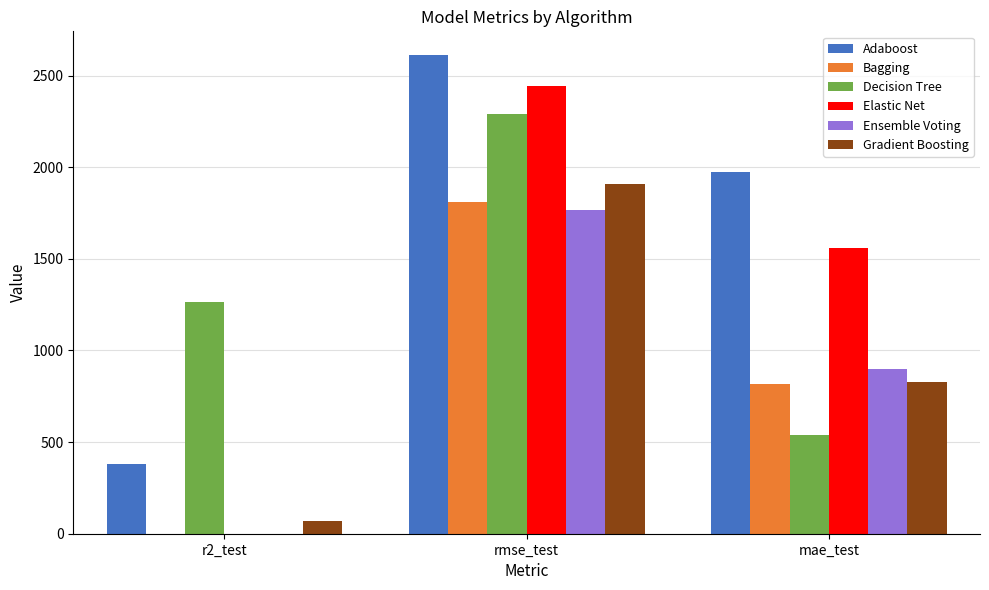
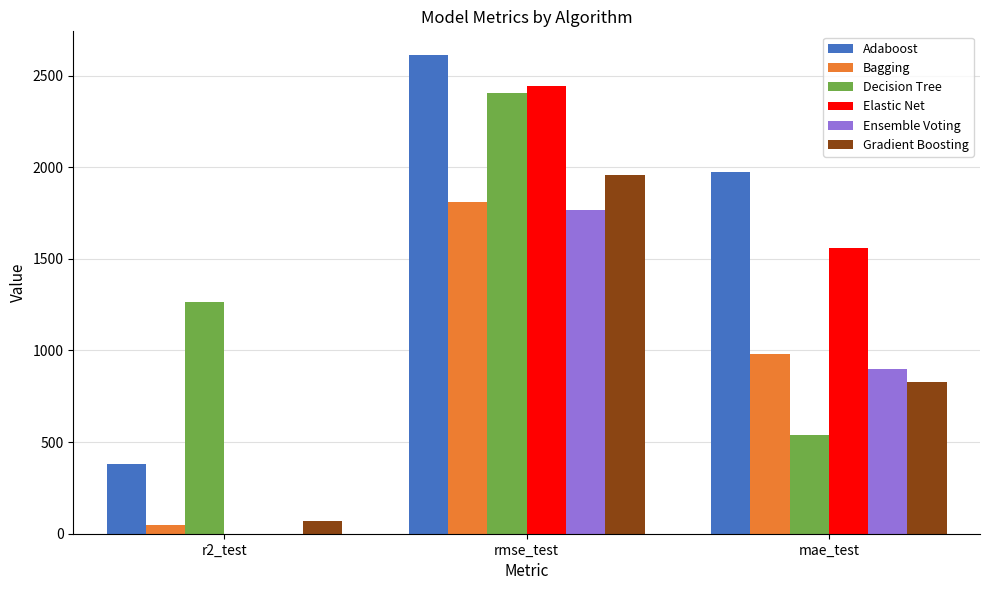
Bagging, r2_test: 0 -> 50
Decision Tree, rmse_test: 2290 -> 2410
Gradient Boosting, rmse_test: 1910 -> 1960
Bagging, mae_test: 820 -> 980
